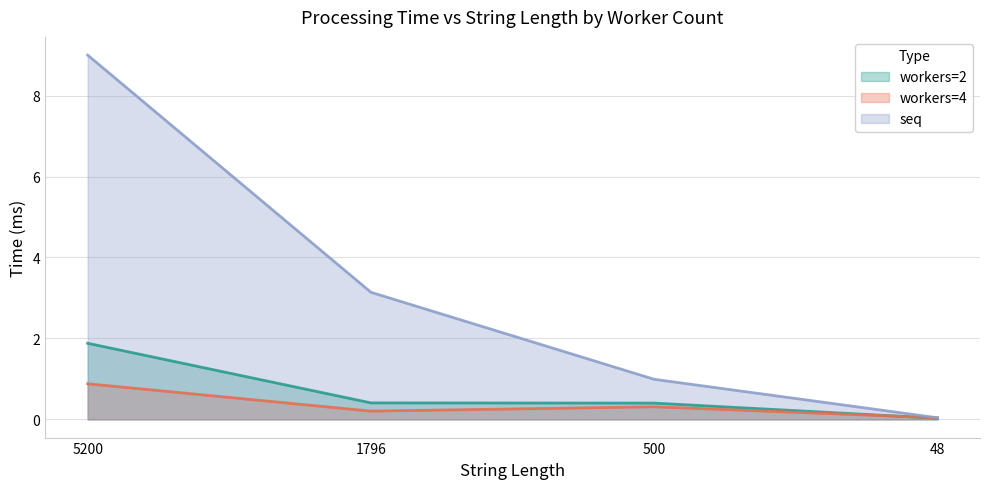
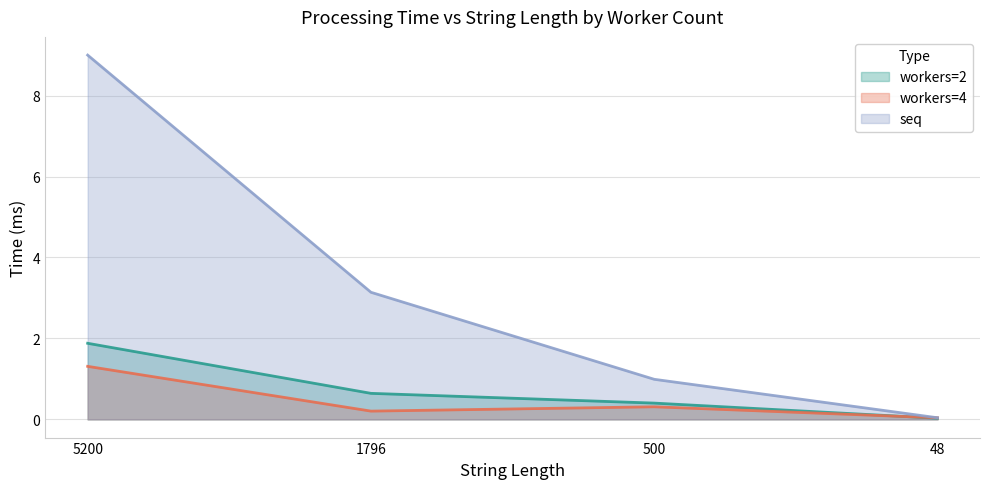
workers=4, 5200: 0.9 -> 1.3
workers=2, 1796: 0.4 -> 0.6
